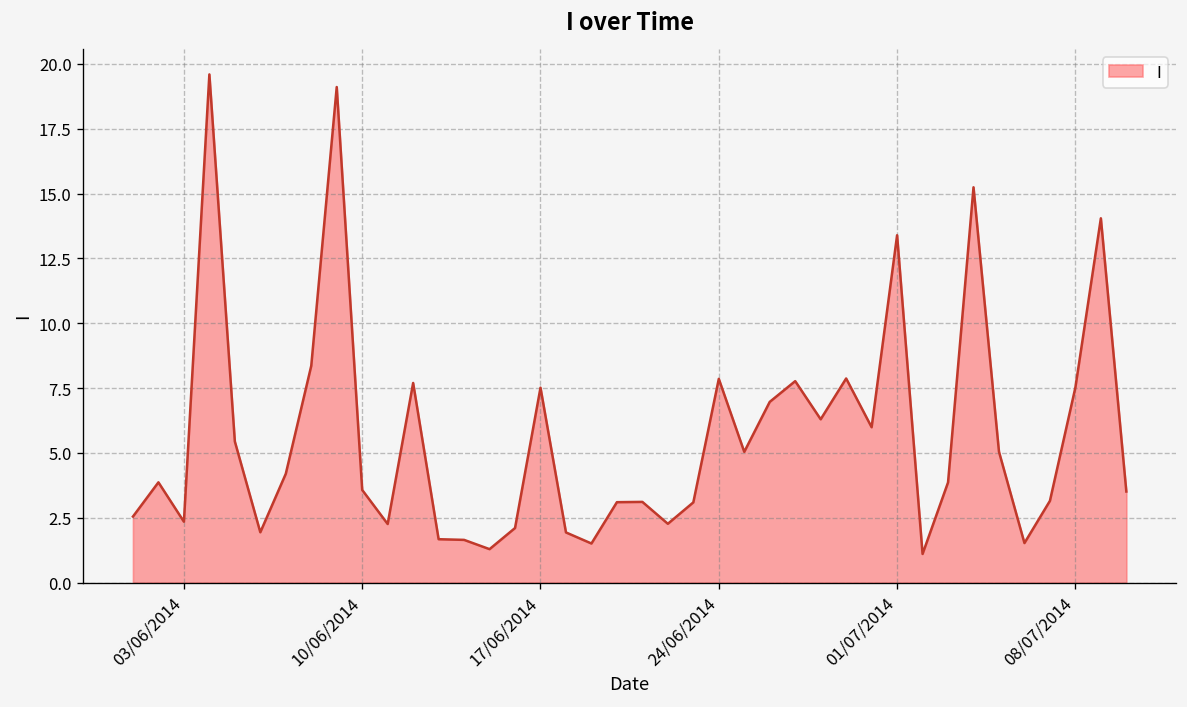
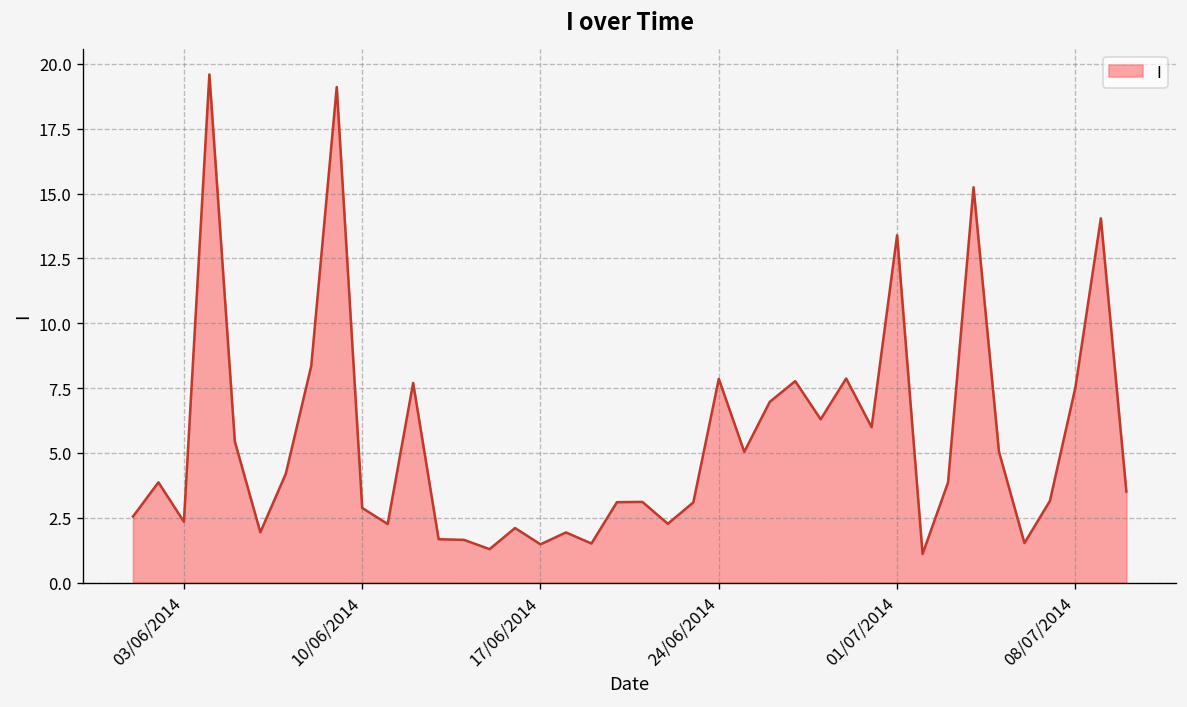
10/06/2014: 3.6 -> 2.9
17/06/2014: 7.5 -> 1.5
